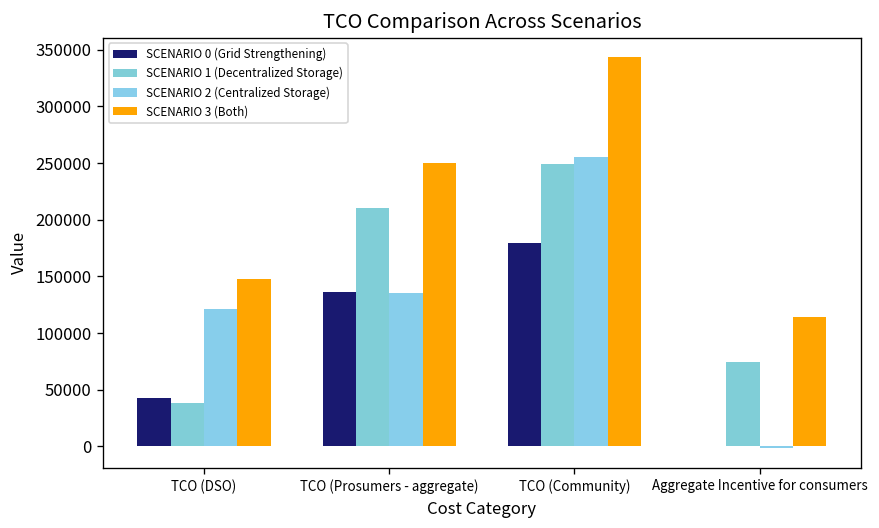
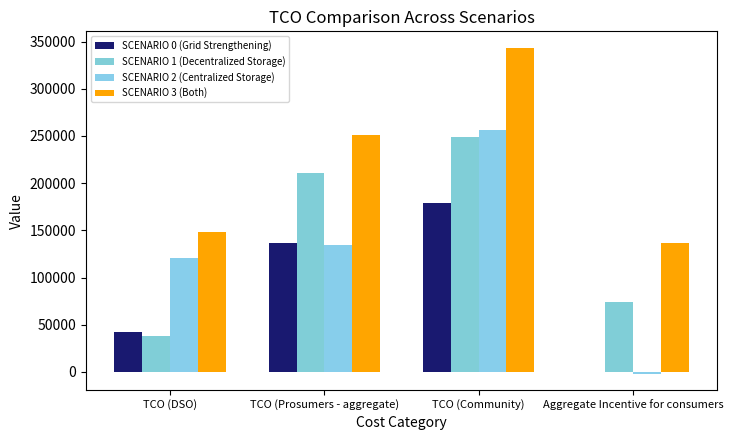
SCENARIO 3 (Both), Aggregate Incentive for consumers: 110000 -> 140000
